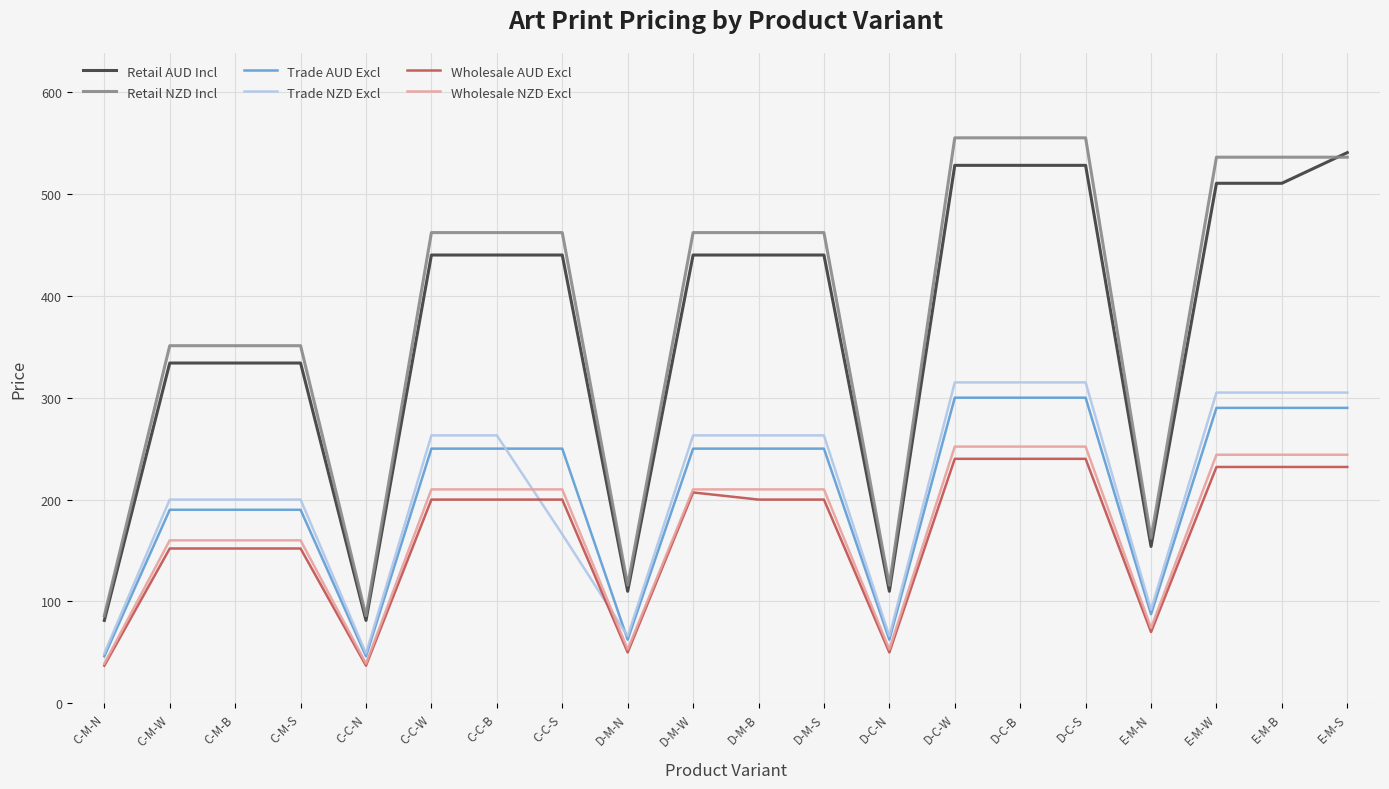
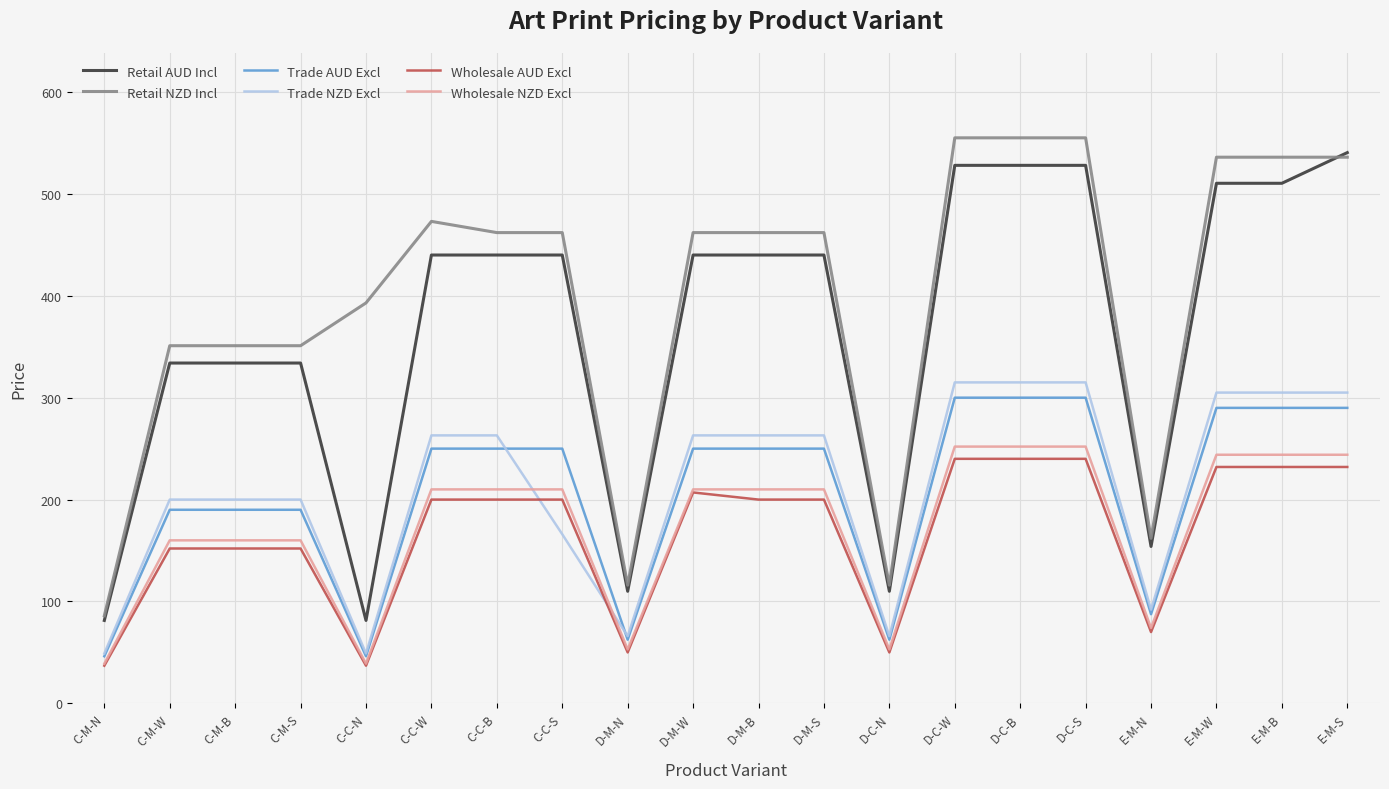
Retail NZD Incl, C-C-N: 86 -> 393
Retail NZD Incl, C-C-W: 462 -> 473
